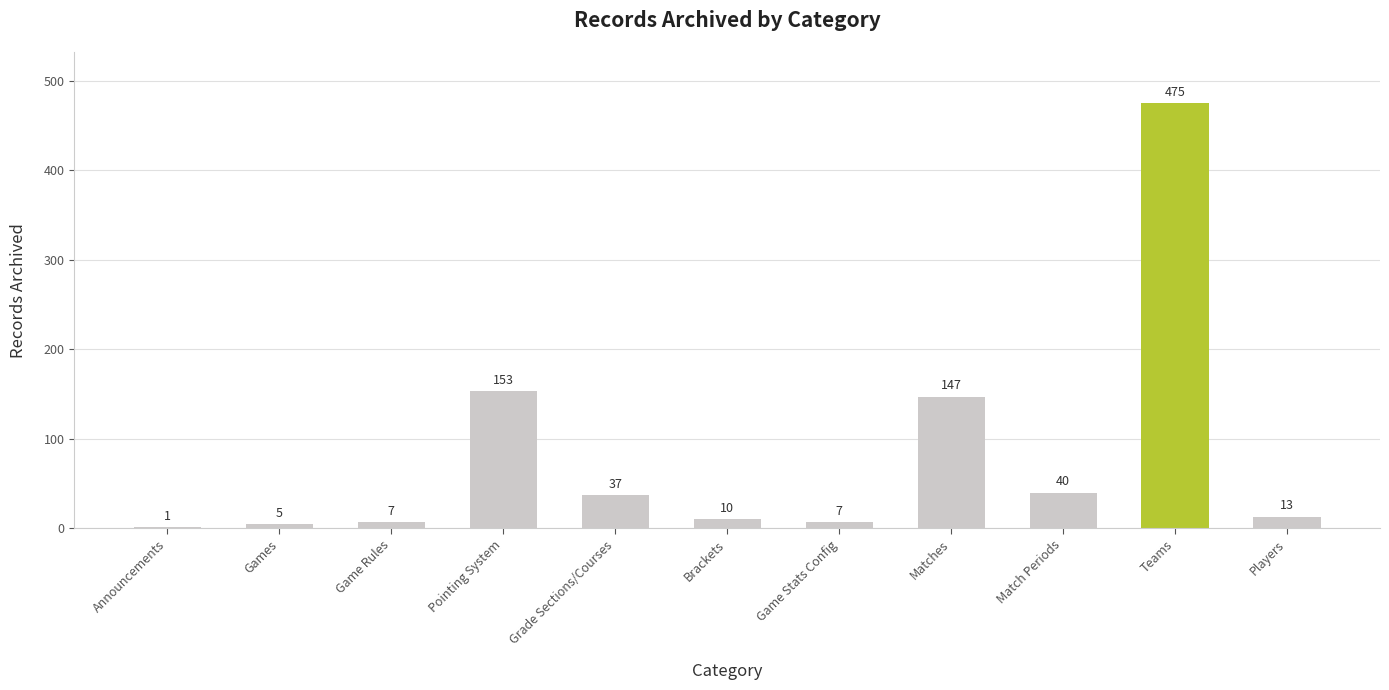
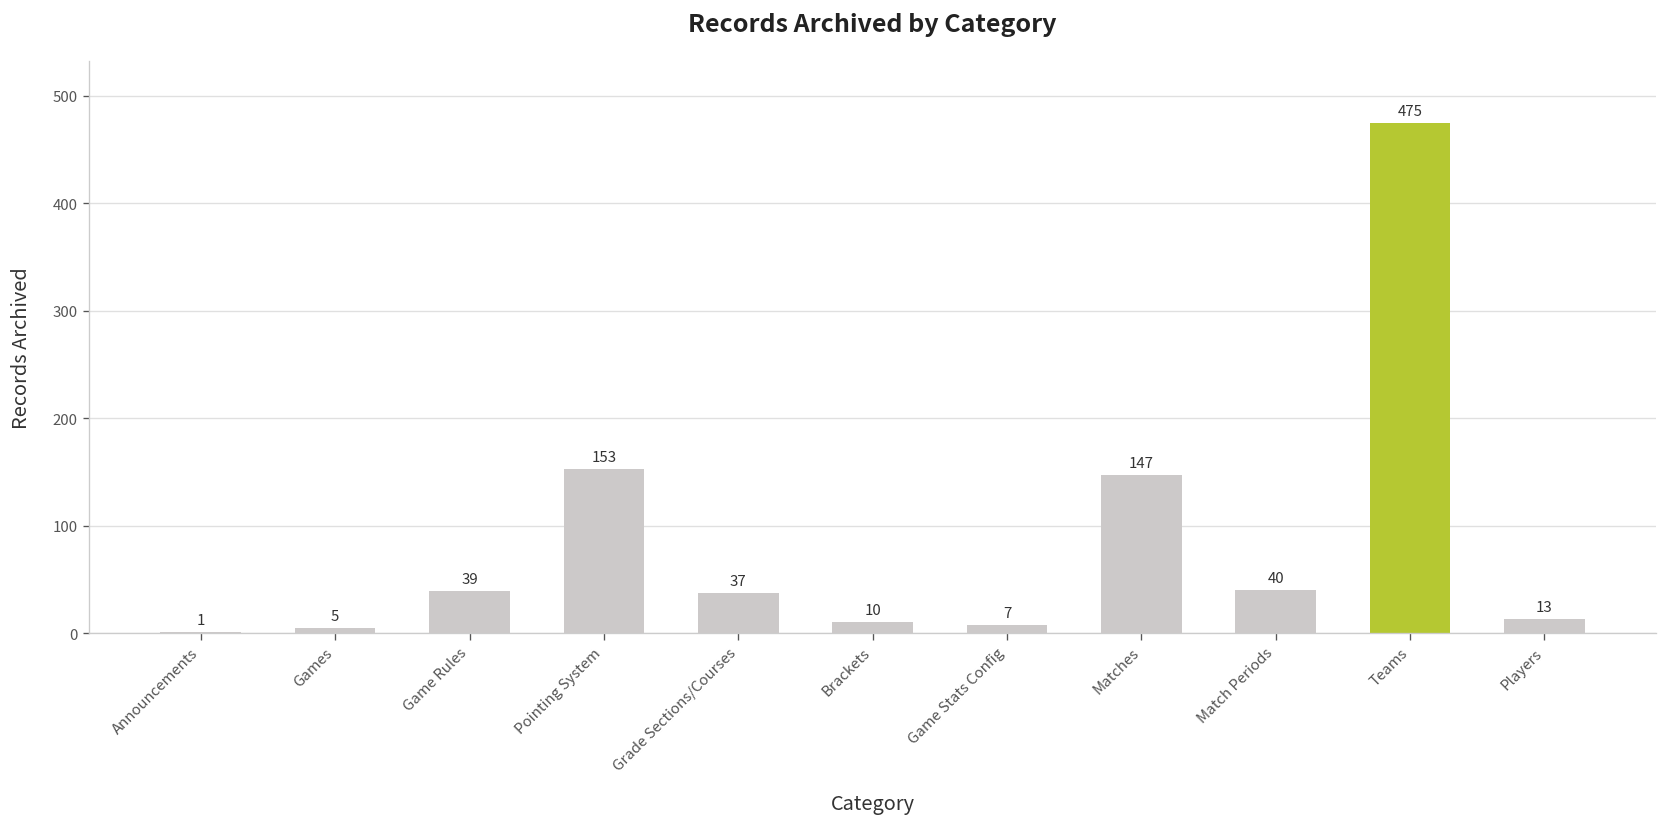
Game Rules: 7 -> 39
